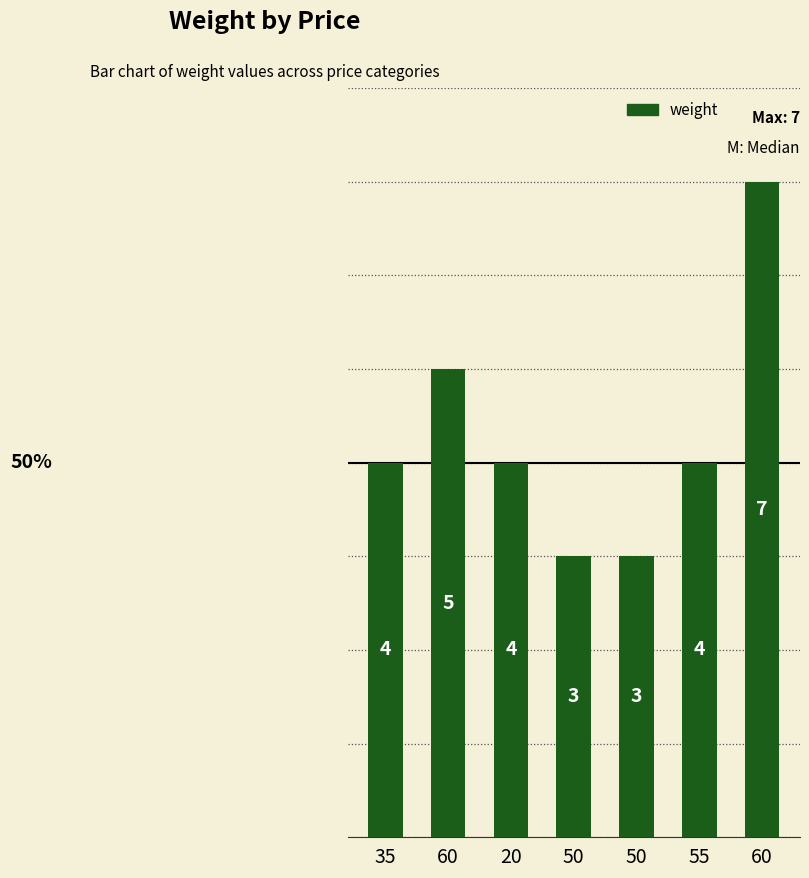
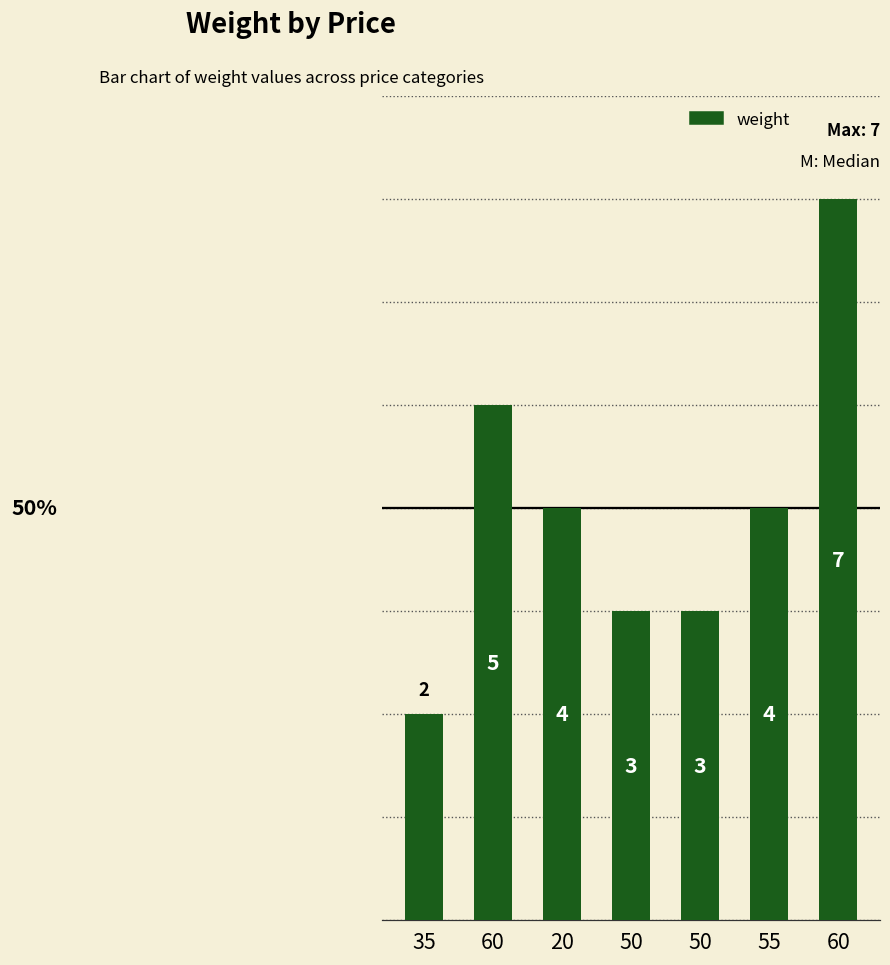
35: 4 -> 2
